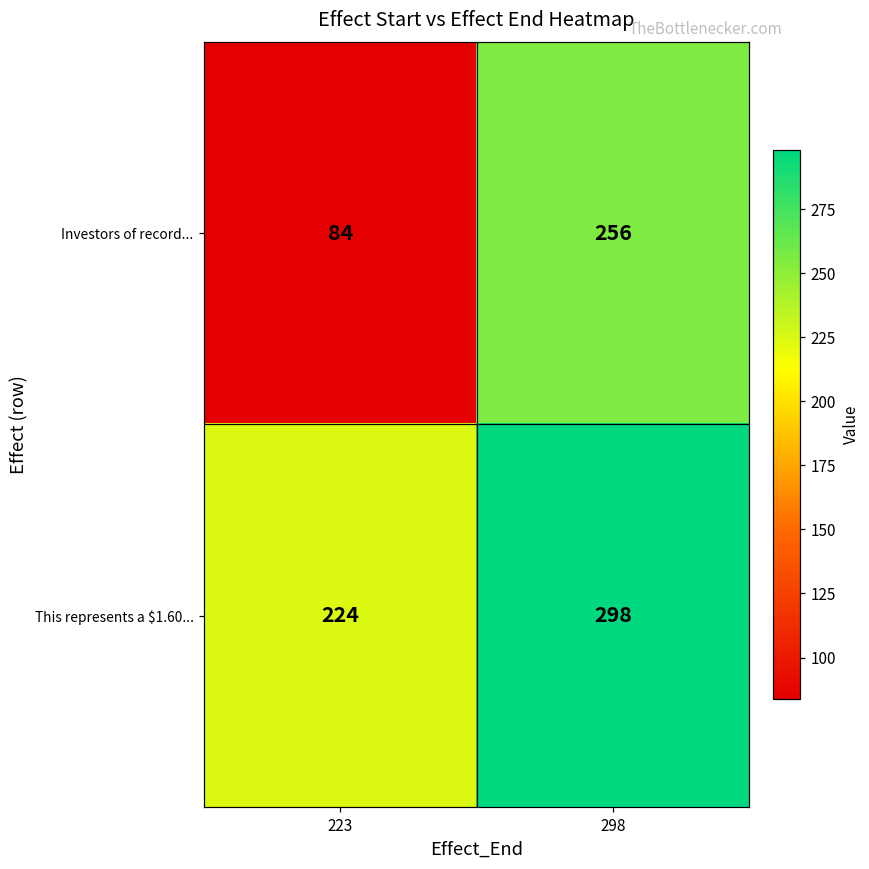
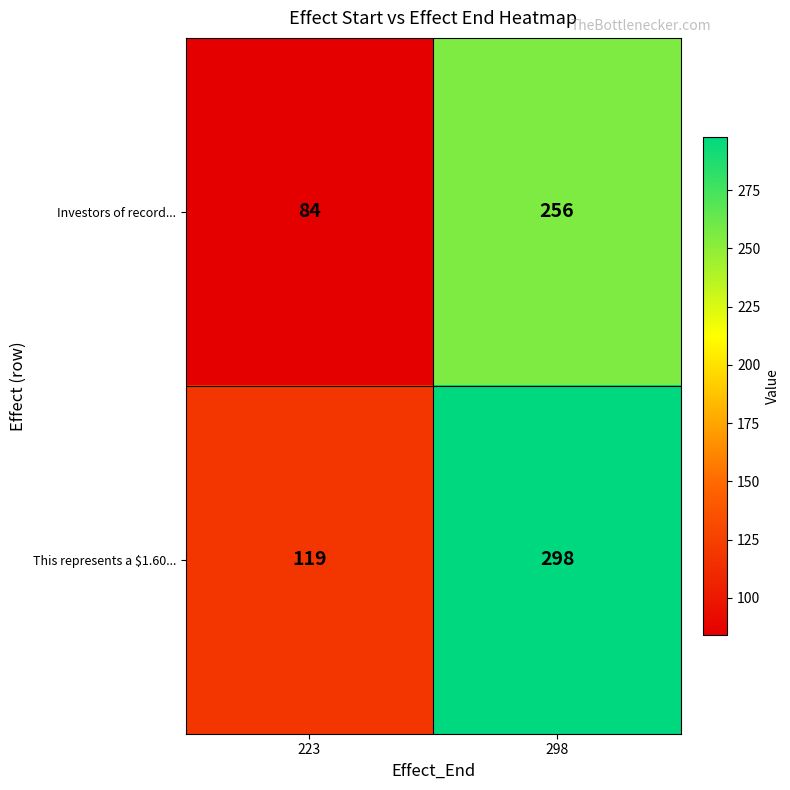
This represents a $1.60..., 223: 224 -> 119
